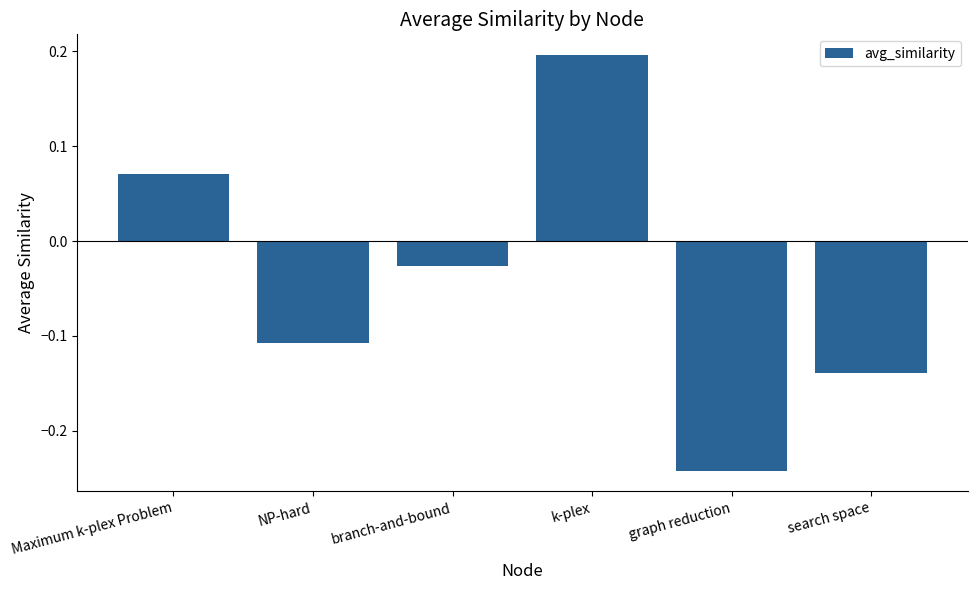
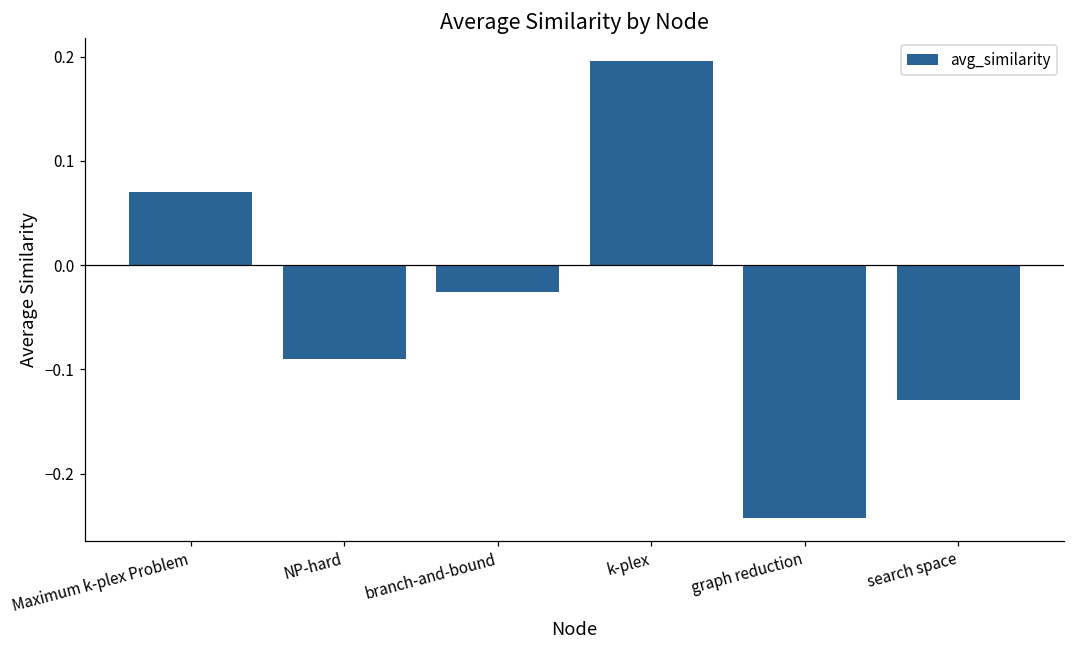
NP-hard: -0.11 -> -0.09
search space: -0.14 -> -0.13
